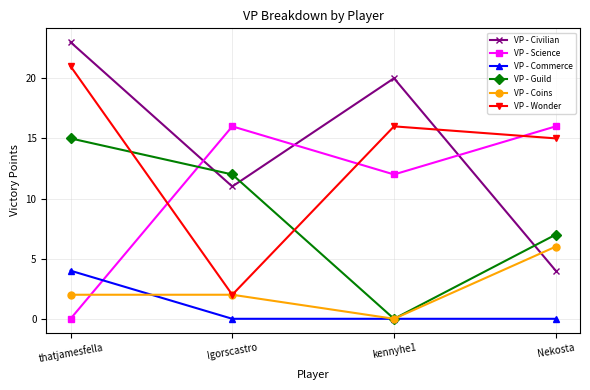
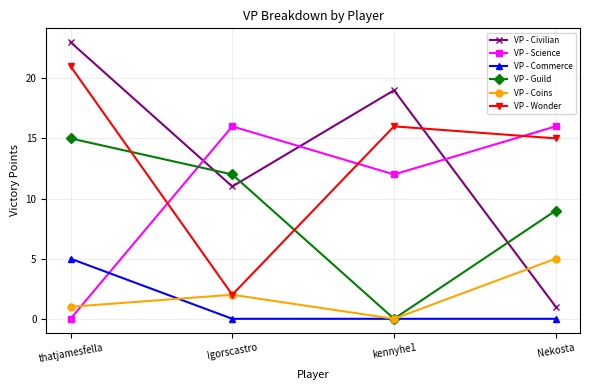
VP - Commerce, thatjamesfella: 4 -> 5
VP - Coins, thatjamesfella: 2 -> 1
VP - Civilian, kennyhe1: 20 -> 19
VP - Civilian, Nekosta: 4 -> 1
VP - Guild, Nekosta: 7 -> 9
VP - Coins, Nekosta: 6 -> 5
